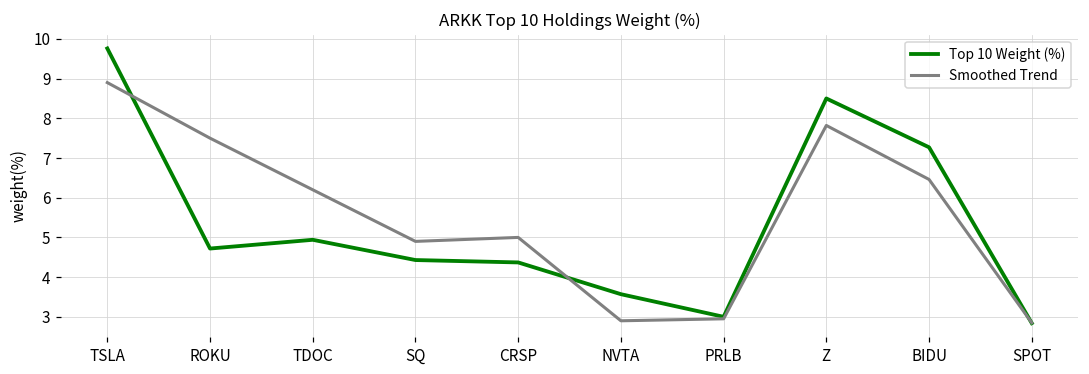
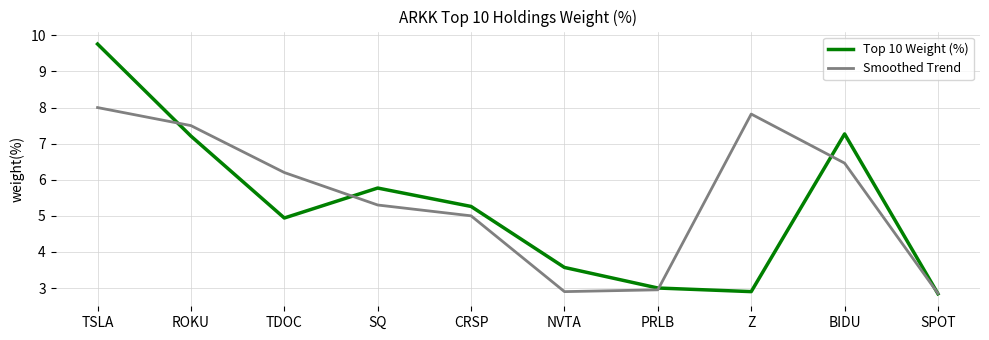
Smoothed Trend, TSLA: 8.9 -> 8.0
Top 10 Weight (%), ROKU: 4.7 -> 7.2
Top 10 Weight (%), SQ: 4.4 -> 5.8
Smoothed Trend, SQ: 4.9 -> 5.3
Top 10 Weight (%), CRSP: 4.4 -> 5.3
Top 10 Weight (%), Z: 8.5 -> 2.9
